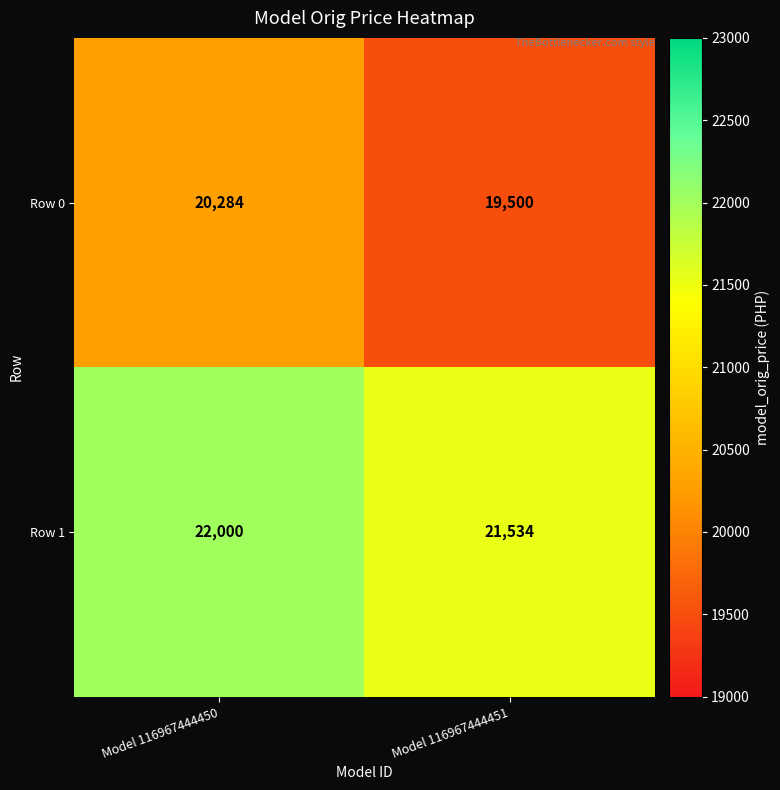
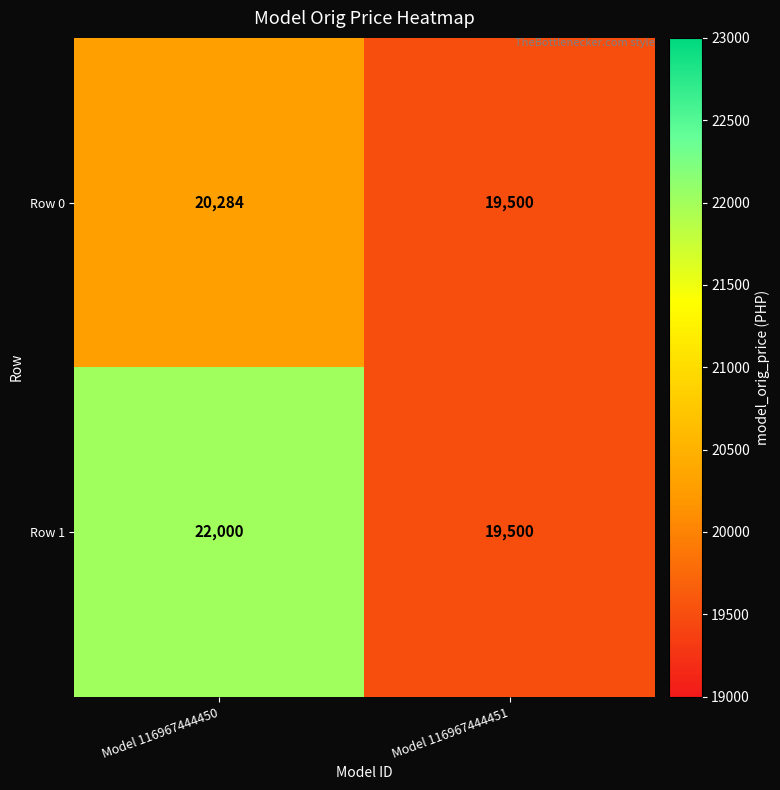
Row 1, Model 116967444451: 21,534 -> 19,500
